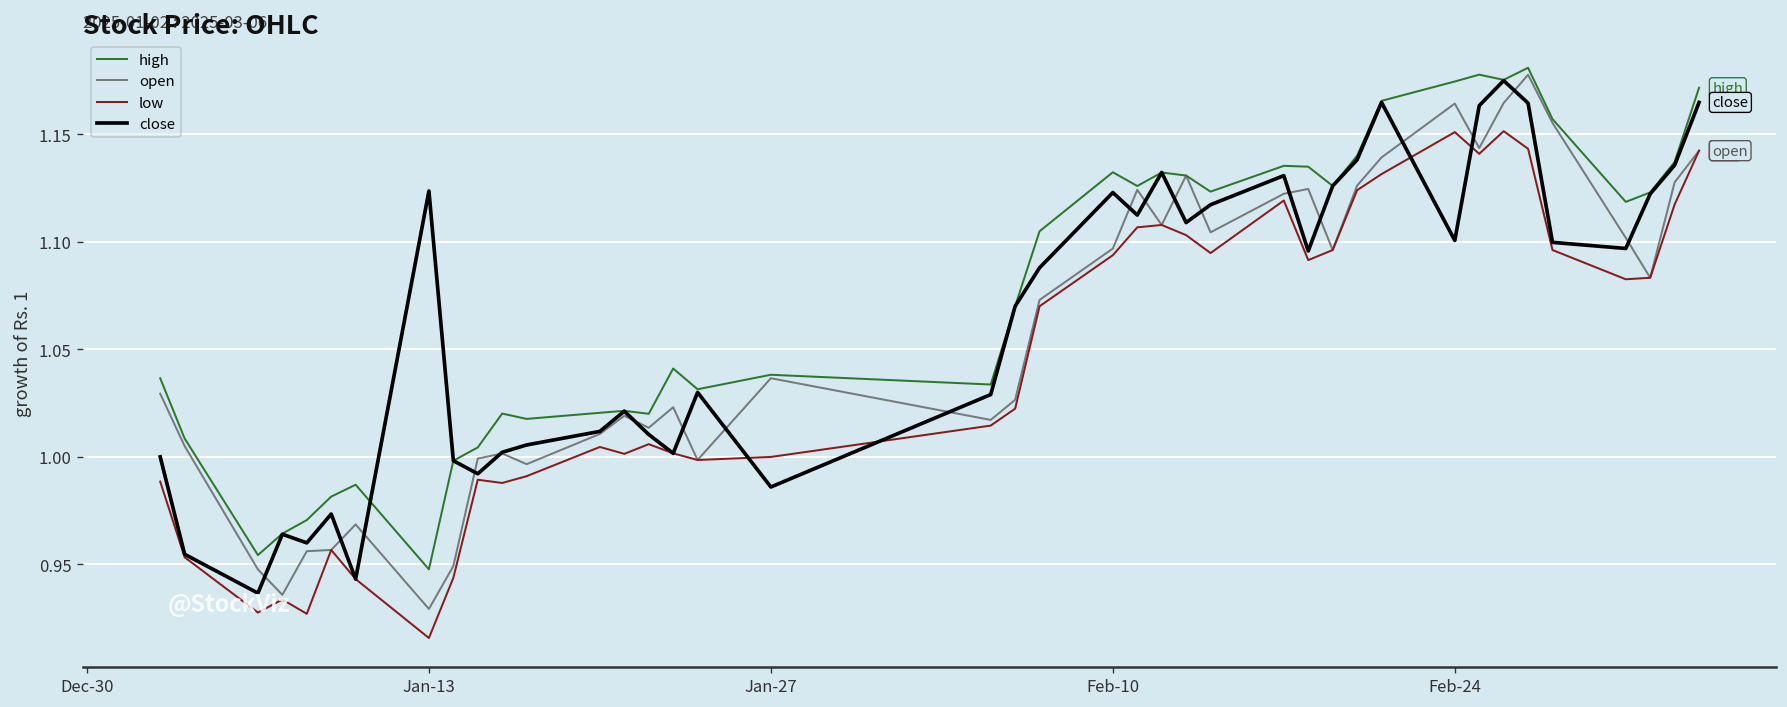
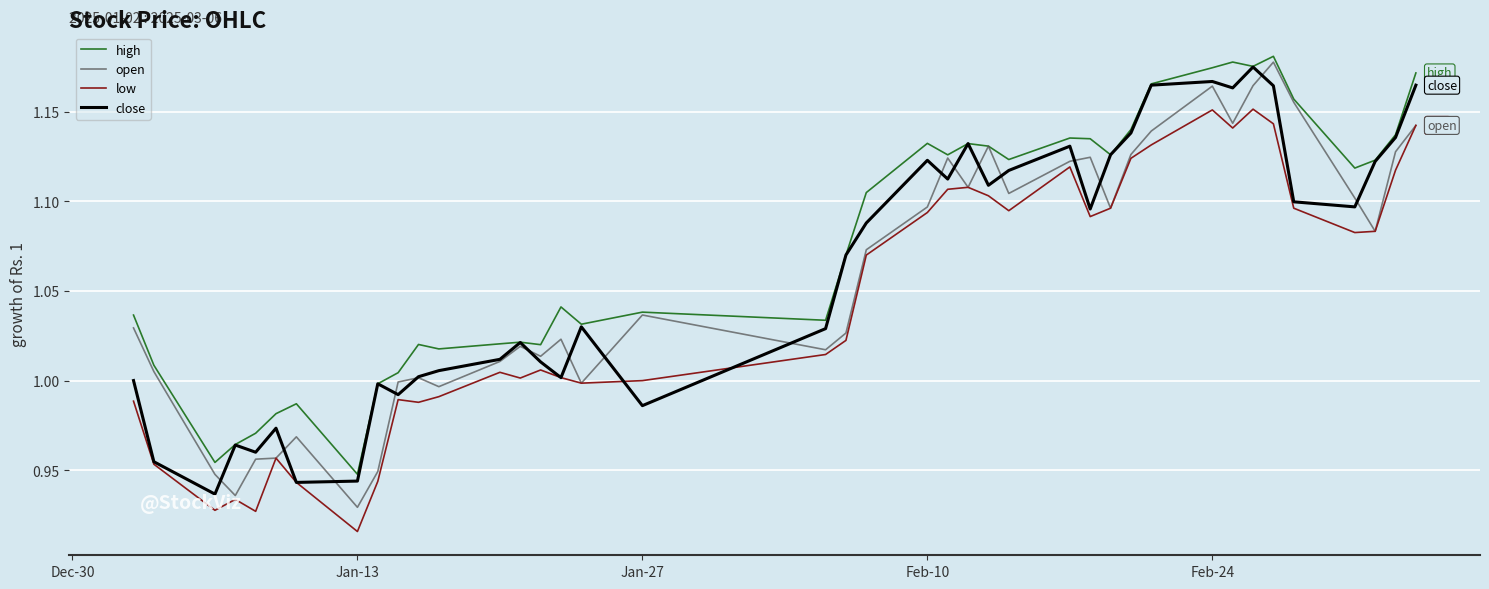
close, Jan-13: 1.124 -> 0.944
close, Feb-24: 1.101 -> 1.167
